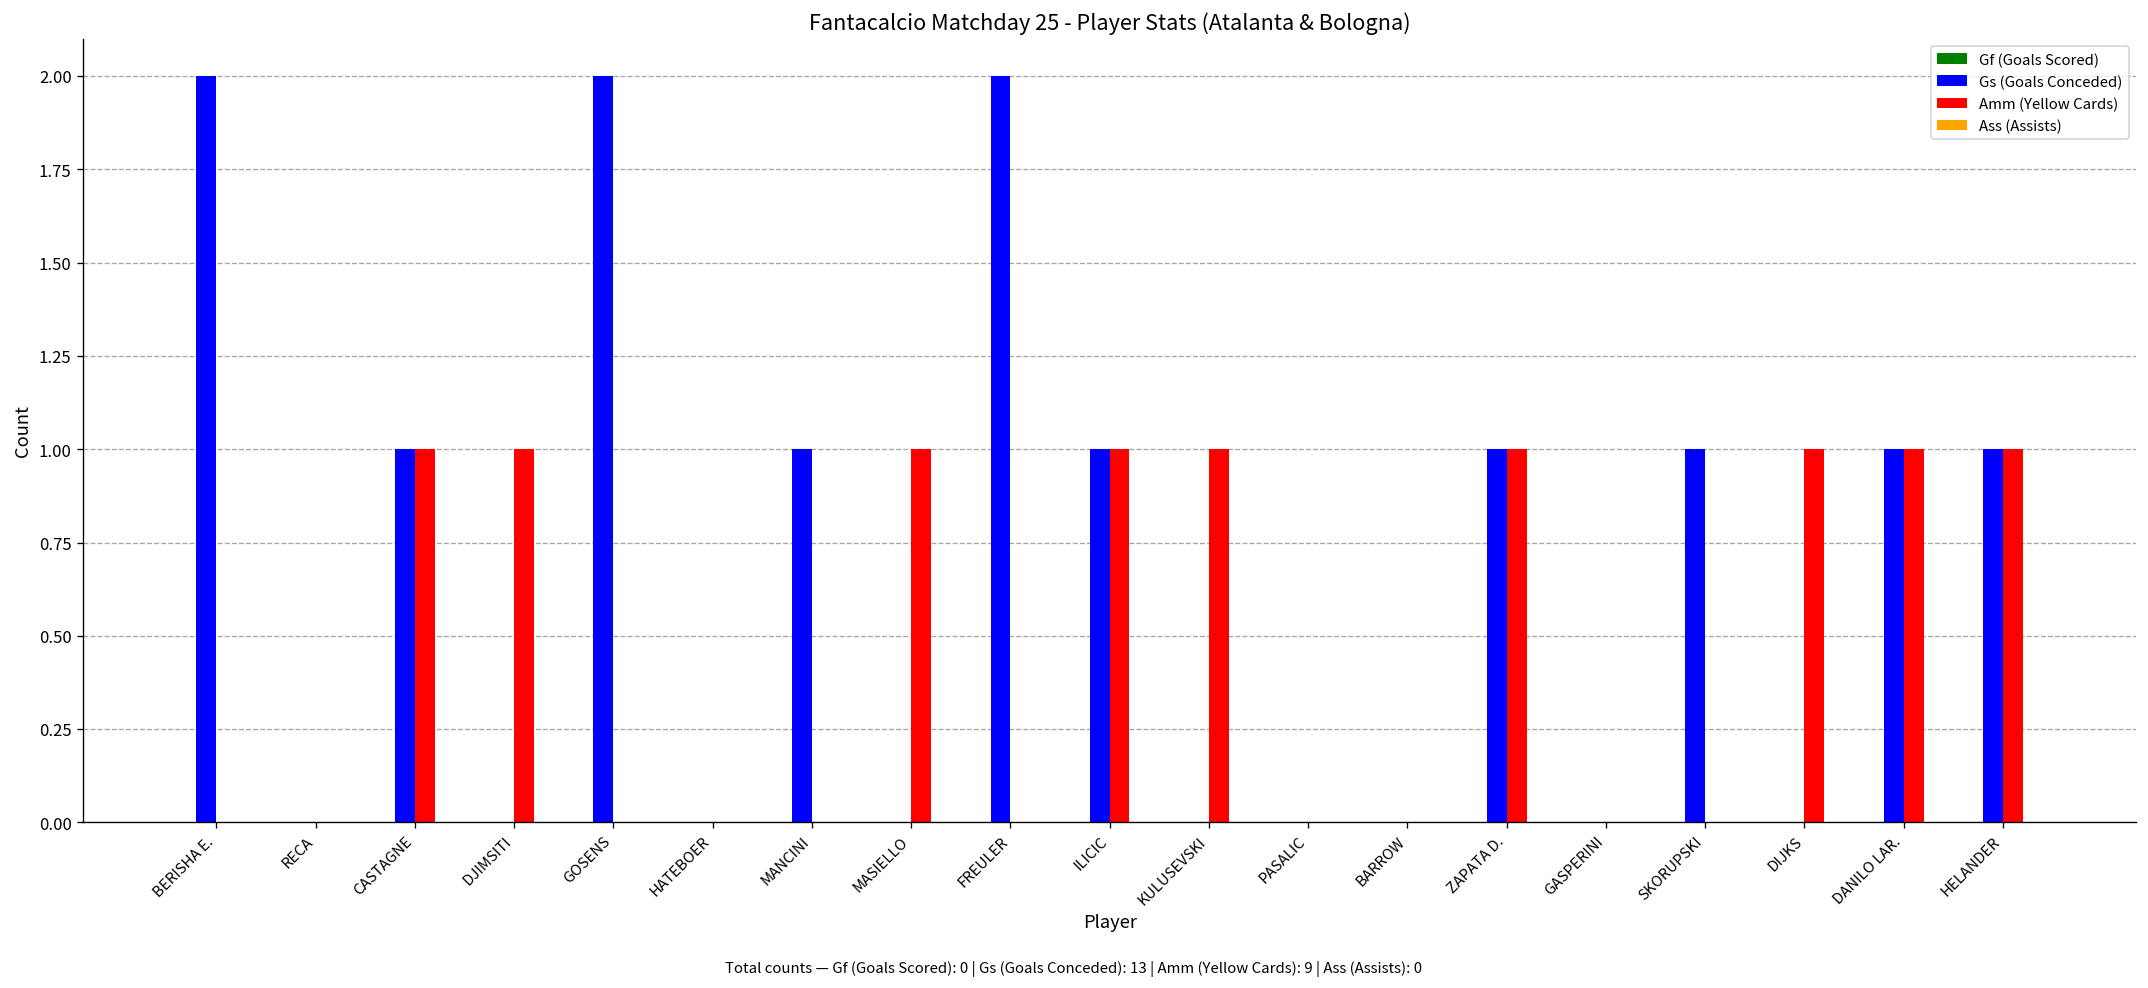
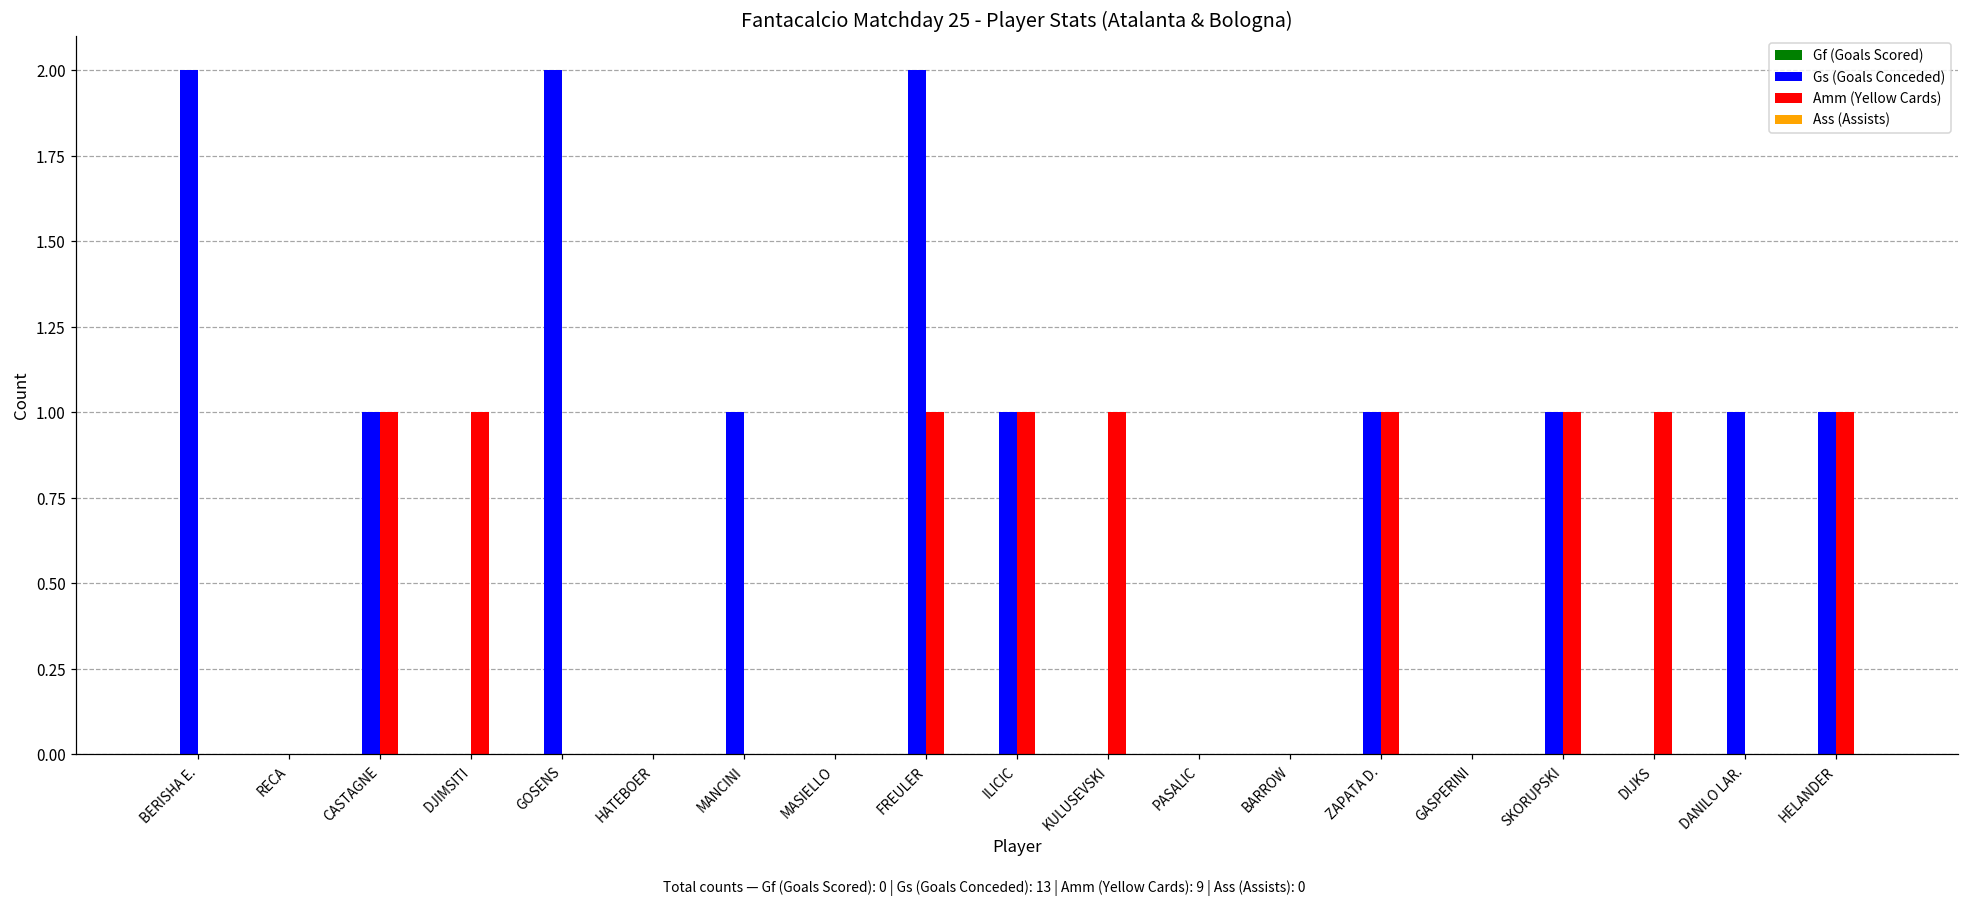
Amm (Yellow Cards), MASIELLO: 1 -> 0
Amm (Yellow Cards), FREULER: 0 -> 1
Amm (Yellow Cards), SKORUPSKI: 0 -> 1
Amm (Yellow Cards), DANILO LAR.: 1 -> 0
